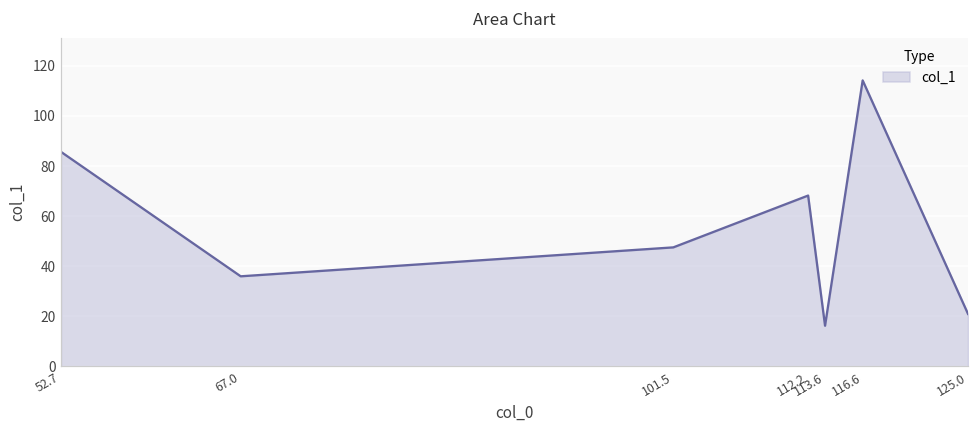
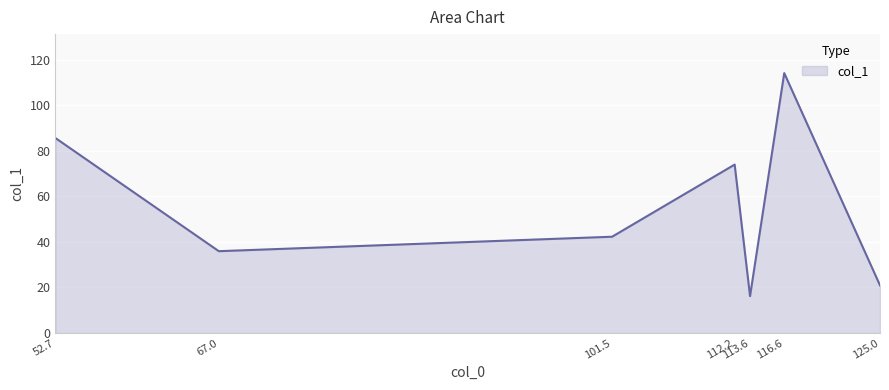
101.5: 48 -> 42
112.2: 68 -> 74
